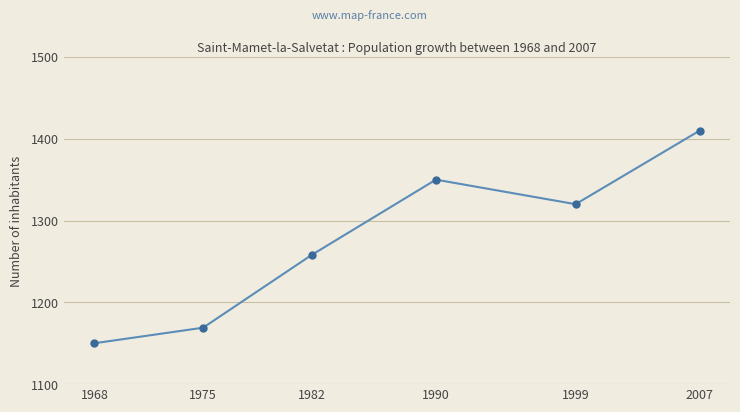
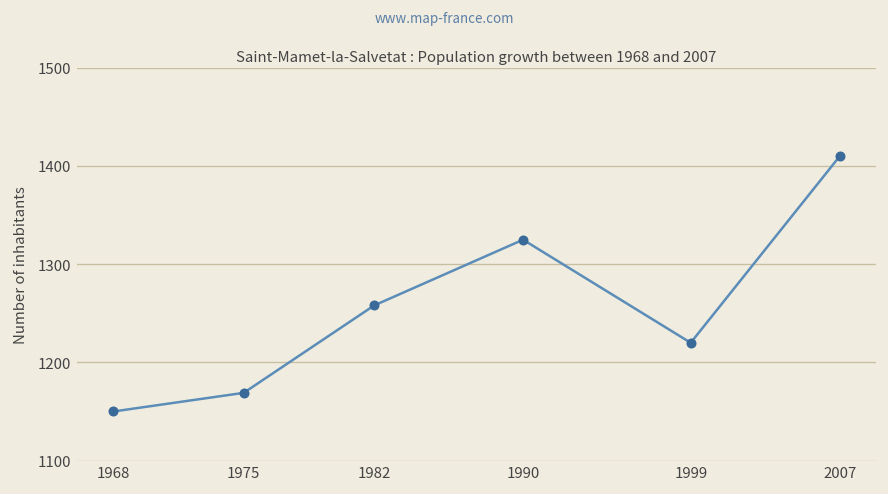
1990: 1350 -> 1330
1999: 1320 -> 1220
